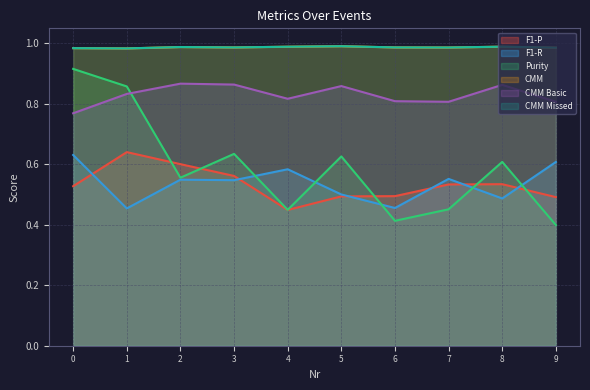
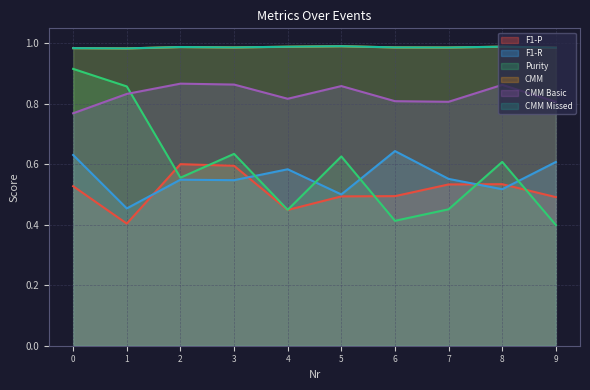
F1-P, 1: 0.64 -> 0.40
F1-P, 3: 0.56 -> 0.60
F1-R, 6: 0.46 -> 0.64
F1-R, 8: 0.49 -> 0.52
